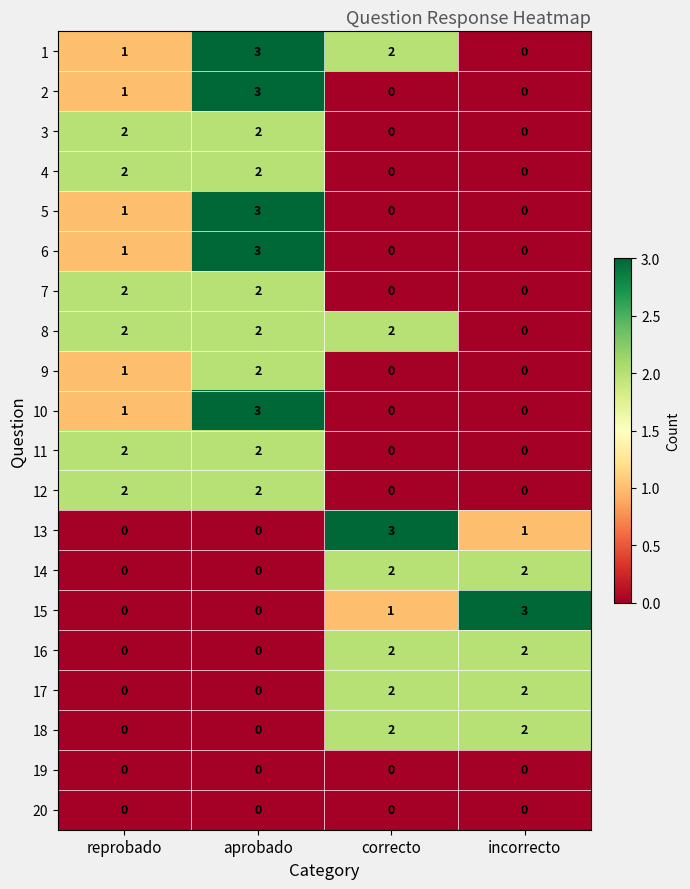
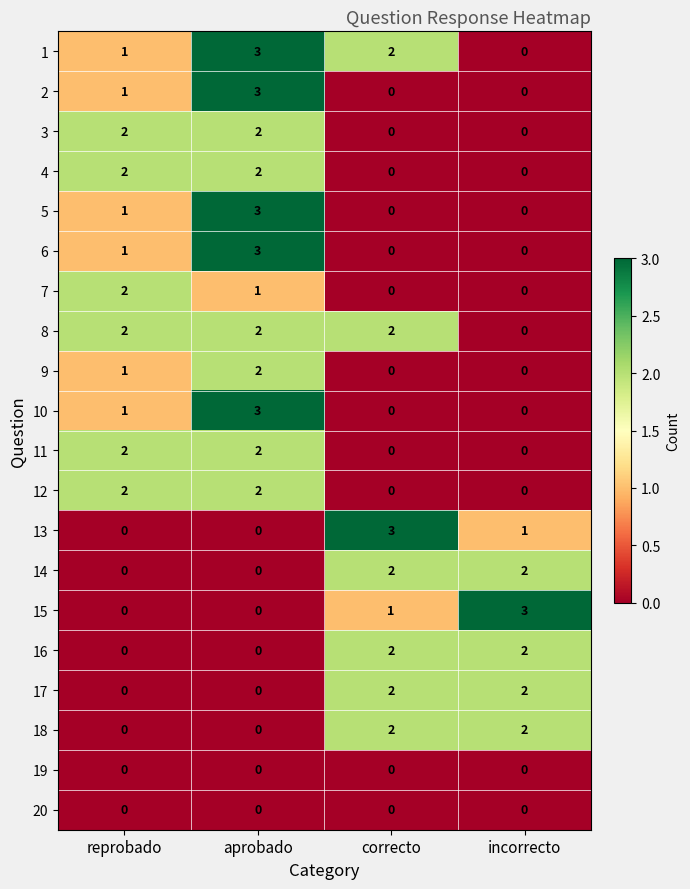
7, aprobado: 2 -> 1
